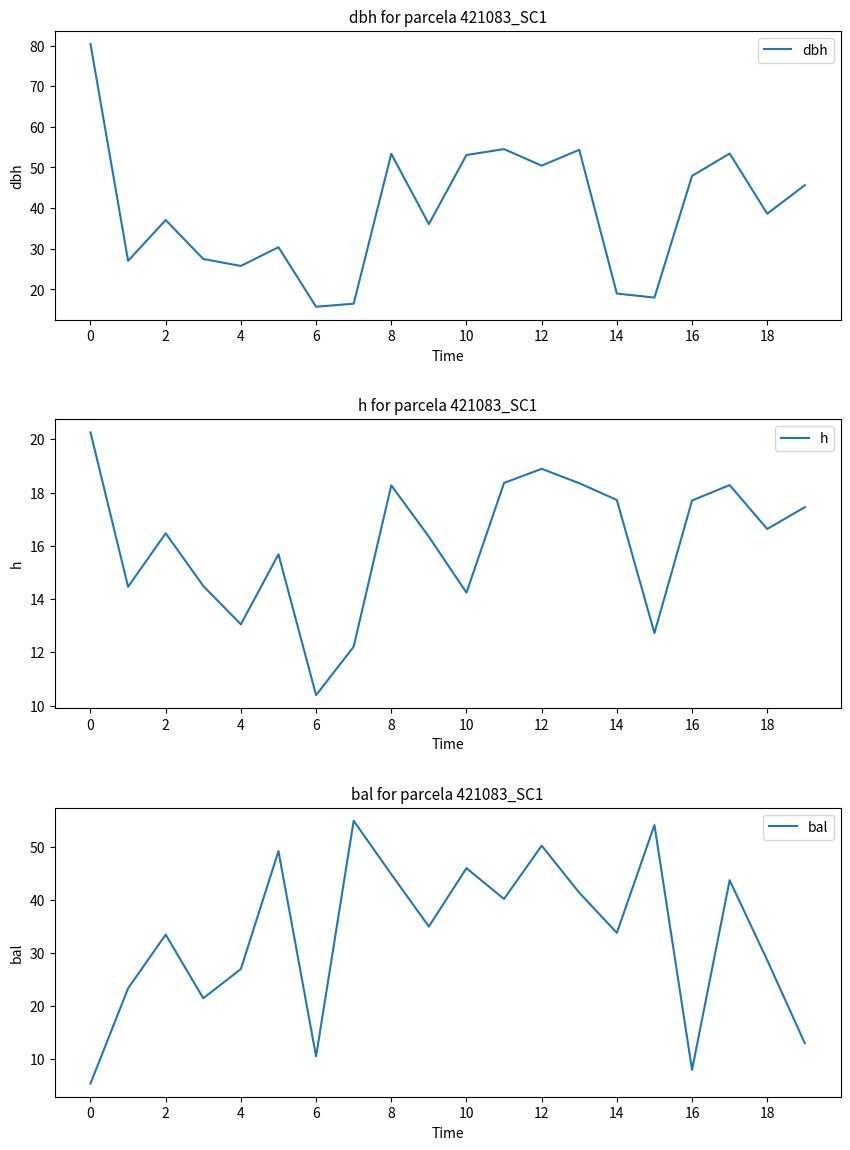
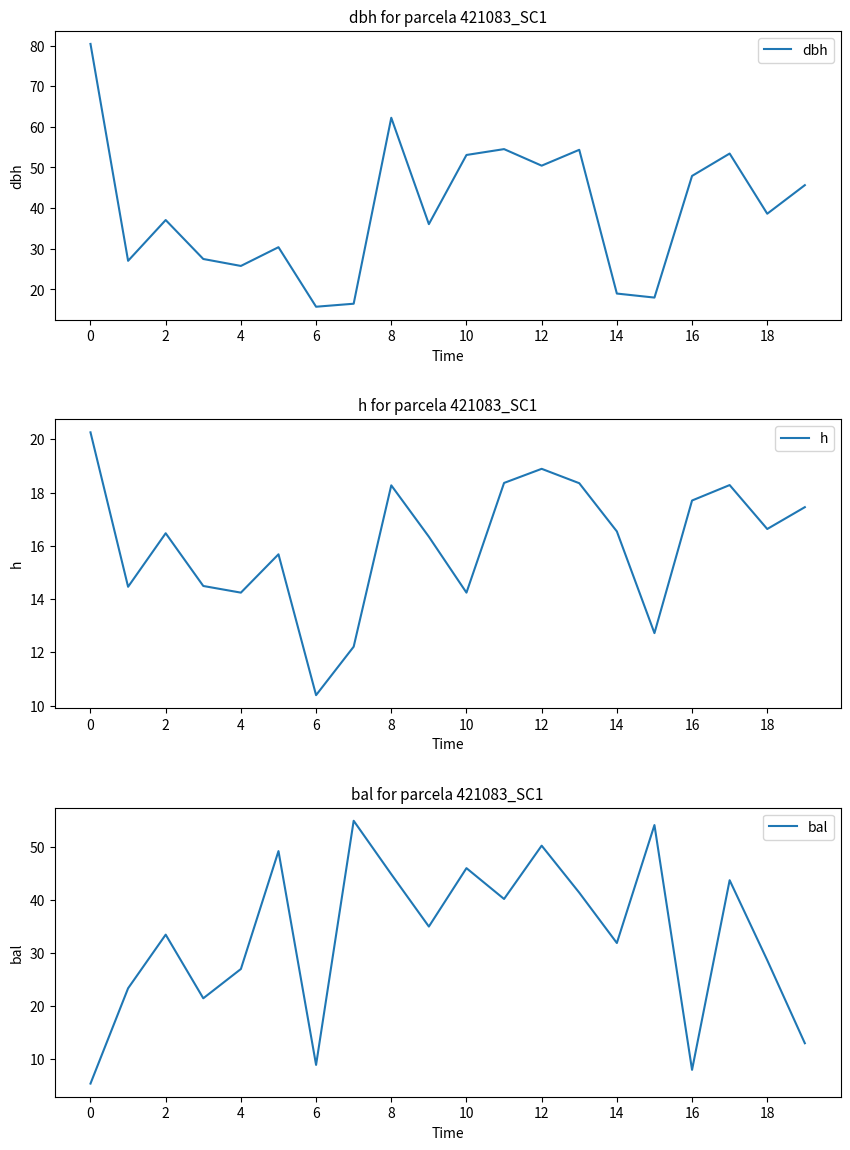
dbh for parcela 421083_SC1, 8: 53 -> 62
h for parcela 421083_SC1, 4: 13.1 -> 14.2
h for parcela 421083_SC1, 14: 17.7 -> 16.5
bal for parcela 421083_SC1, 6: 11 -> 9
bal for parcela 421083_SC1, 14: 34 -> 32
